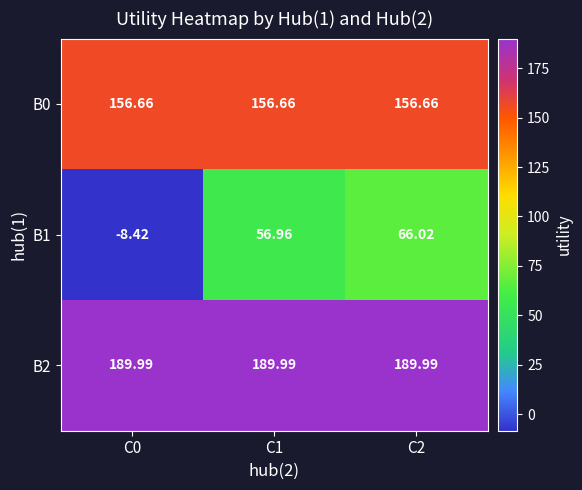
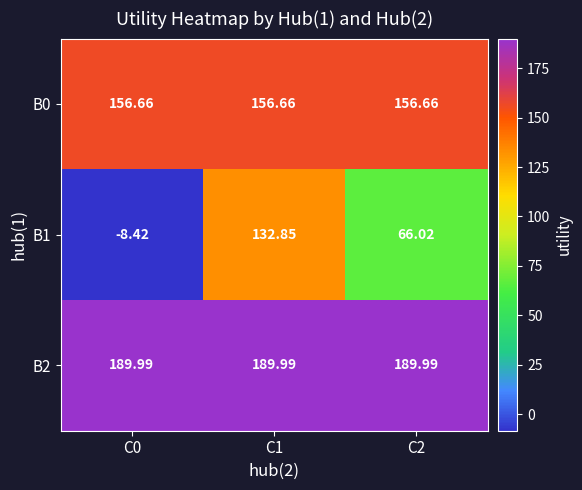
B1, C1: 56.96 -> 132.85
